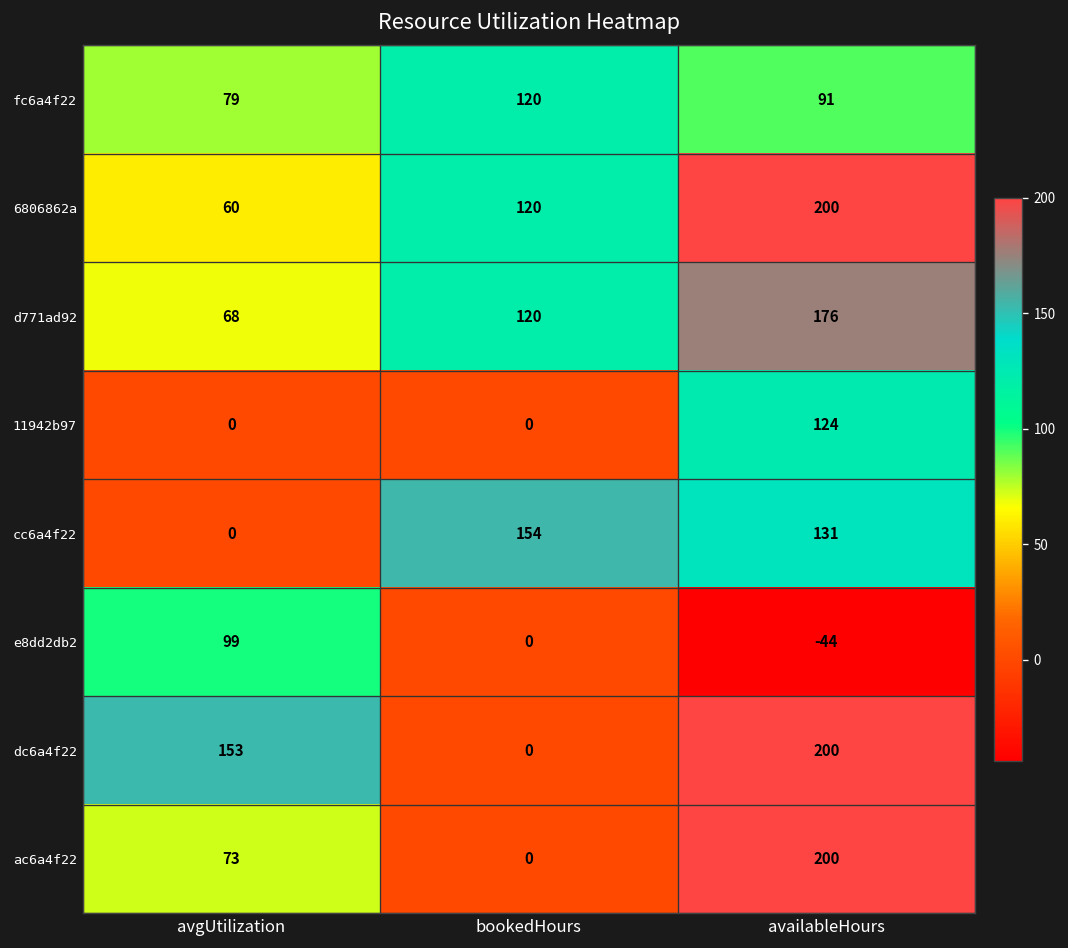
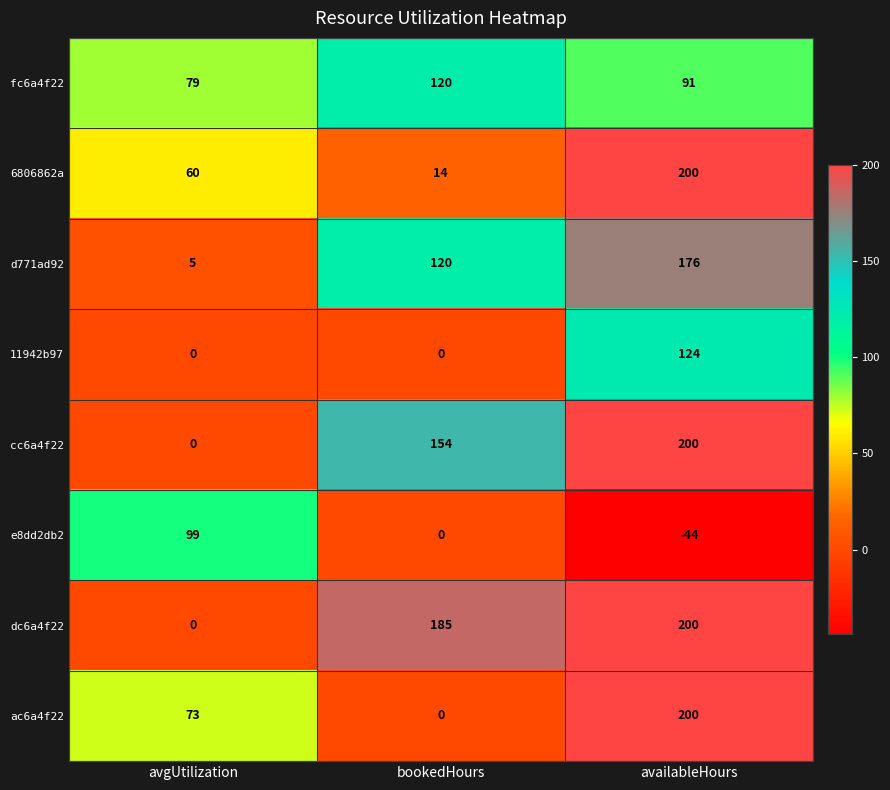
6806862a, bookedHours: 120 -> 14
d771ad92, avgUtilization: 68 -> 5
cc6a4f22, availableHours: 131 -> 200
dc6a4f22, avgUtilization: 153 -> 0
dc6a4f22, bookedHours: 0 -> 185
